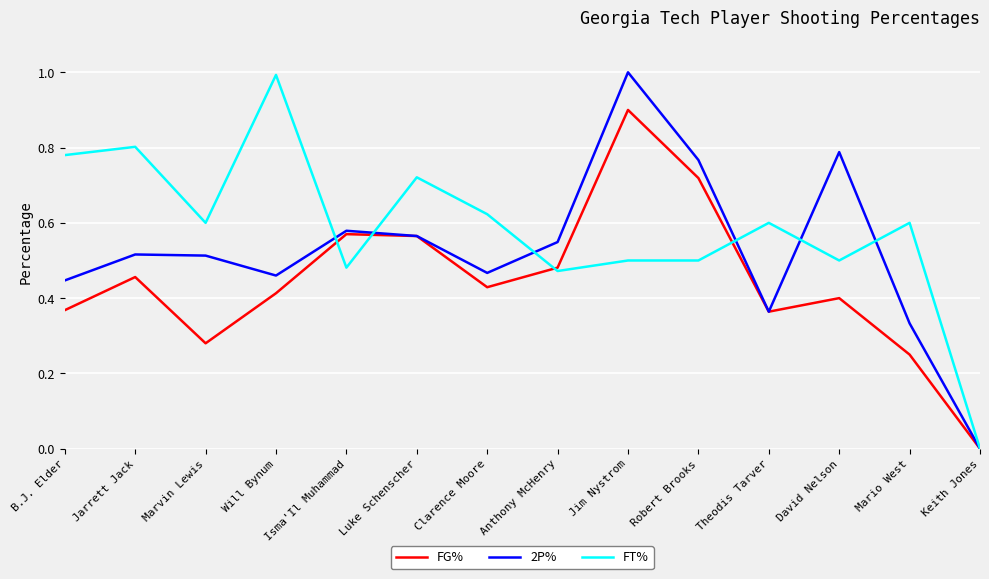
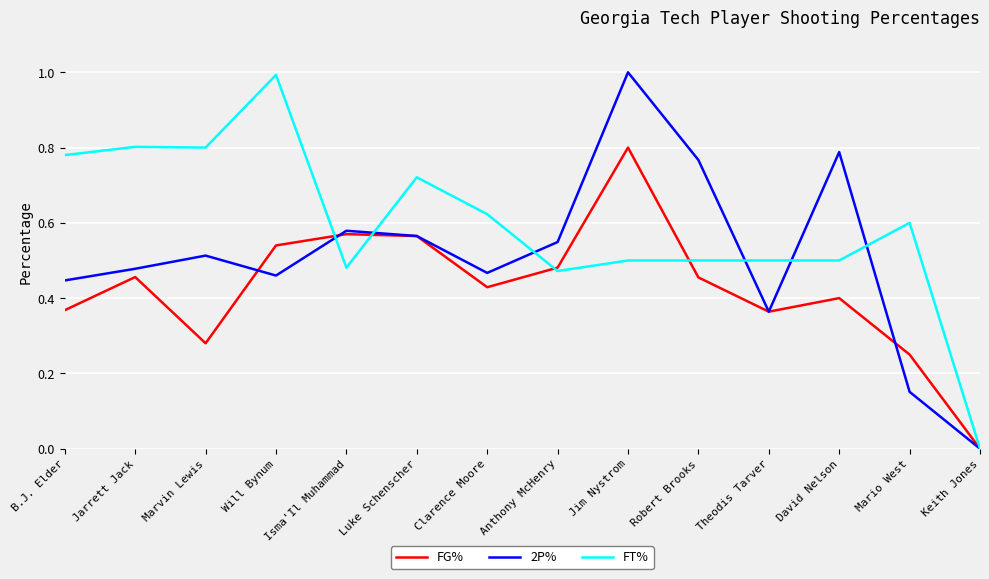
2P%, Jarrett Jack: 0.52 -> 0.48
FT%, Marvin Lewis: 0.6 -> 0.8
FG%, Will Bynum: 0.41 -> 0.54
FG%, Jim Nystrom: 0.9 -> 0.8
FG%, Robert Brooks: 0.72 -> 0.46
FT%, Theodis Tarver: 0.6 -> 0.5
2P%, Mario West: 0.33 -> 0.15
